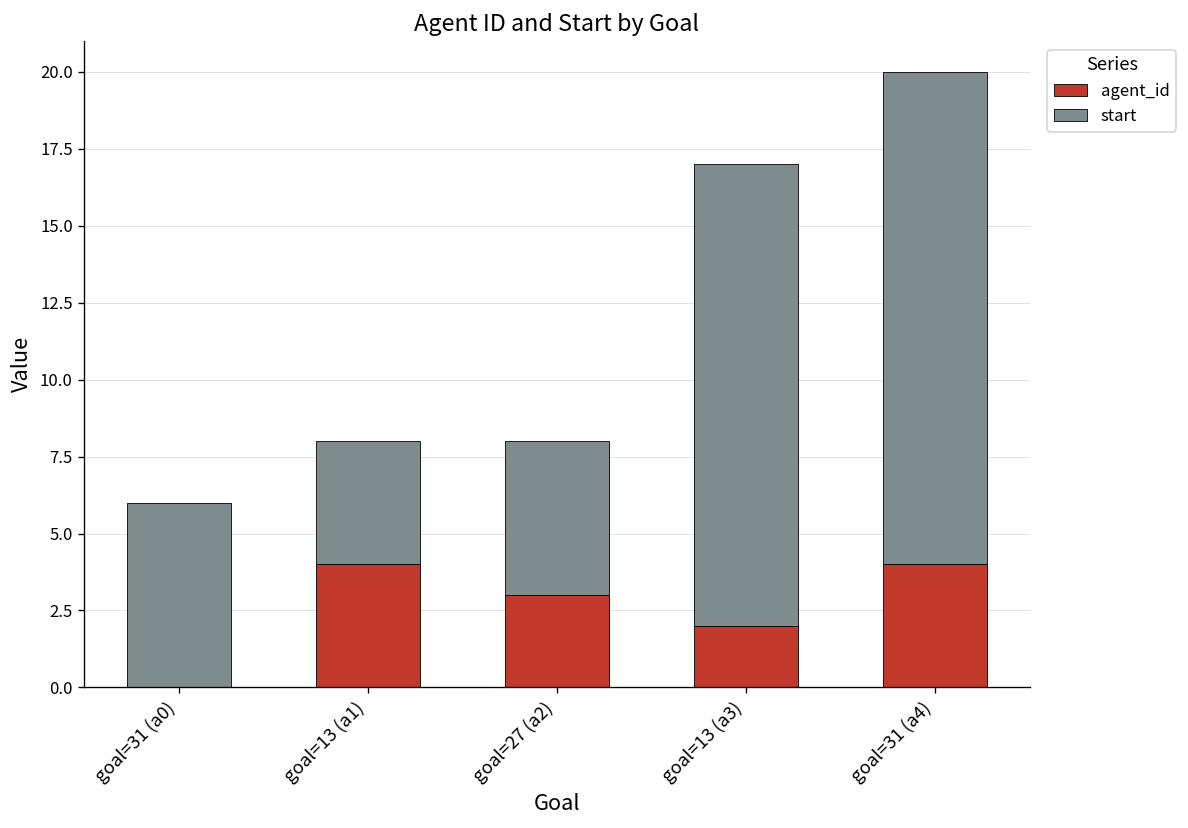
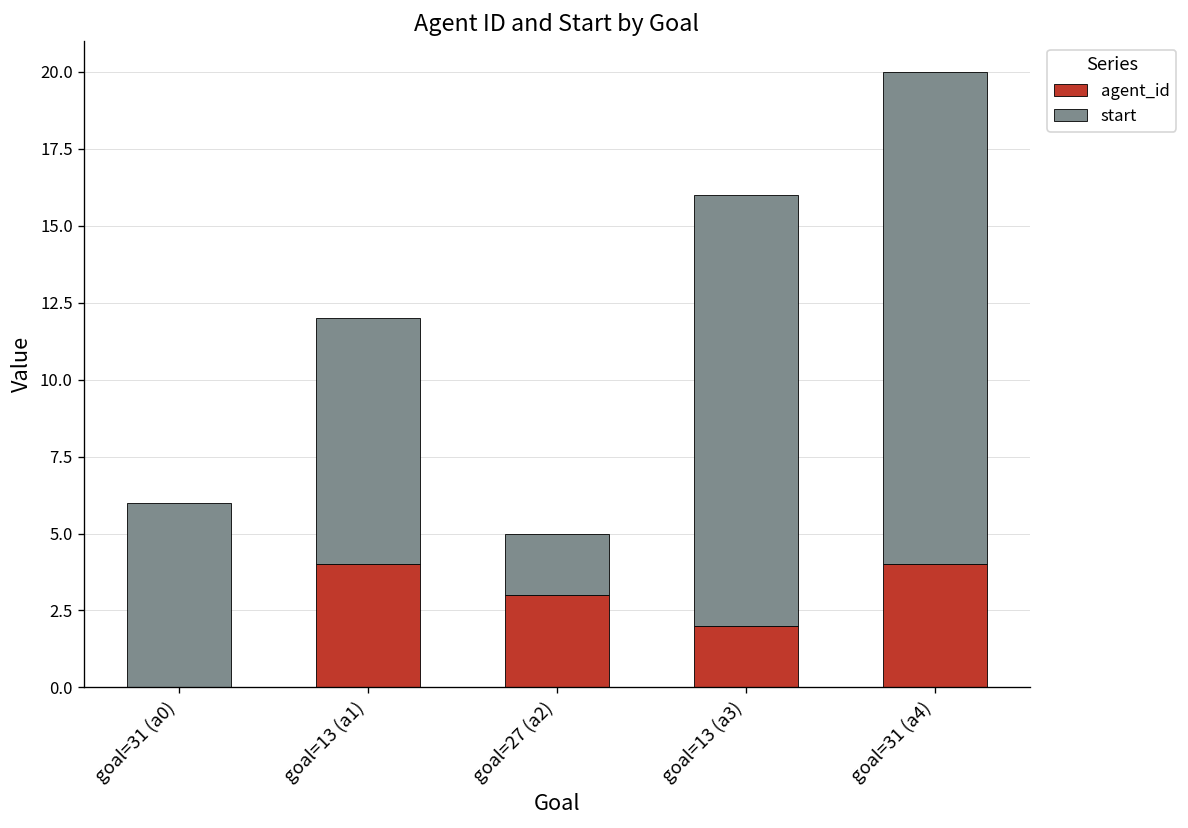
start, goal=13 (a1): 4 -> 8
start, goal=27 (a2): 5 -> 2
start, goal=13 (a3): 15 -> 14
